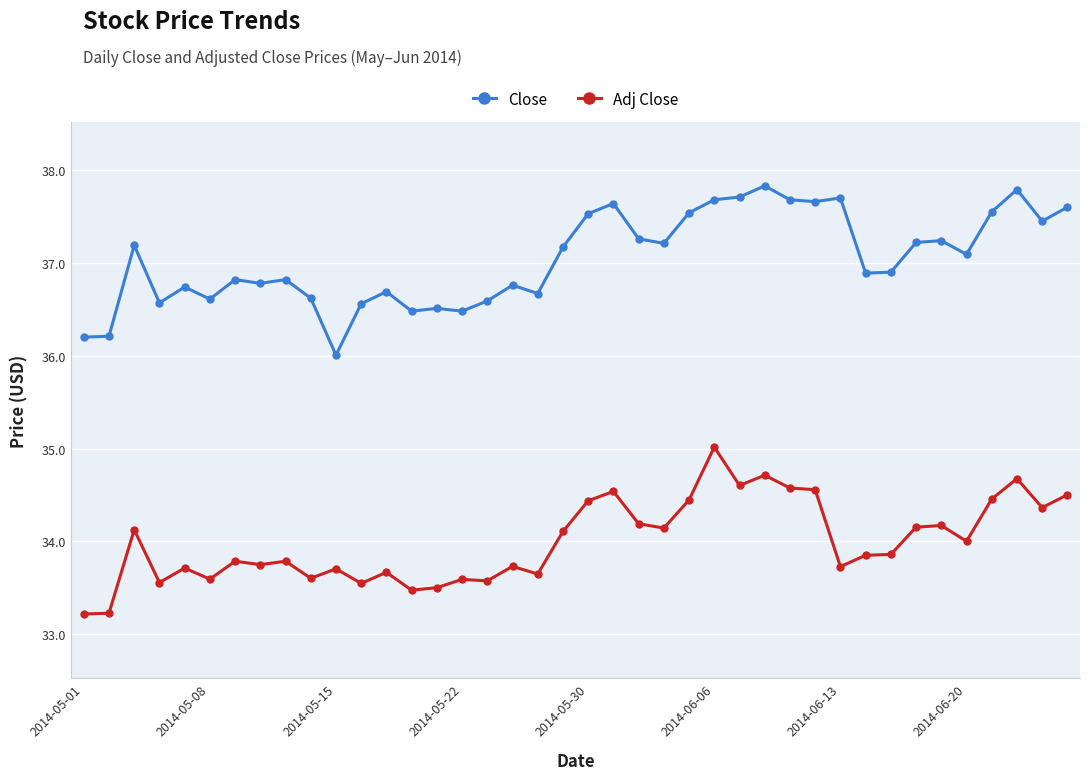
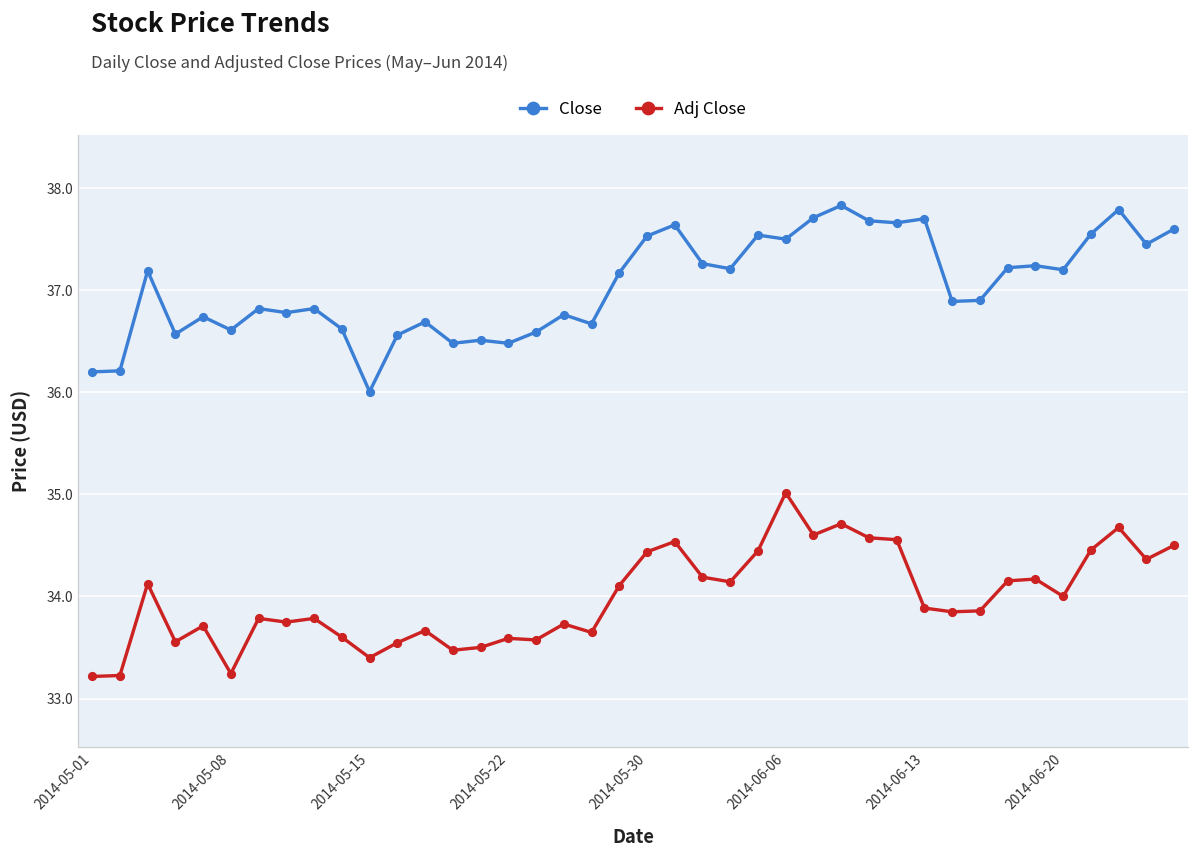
Adj Close, 2014-05-08: 33.6 -> 33.2
Adj Close, 2014-05-15: 33.7 -> 33.4
Close, 2014-06-06: 37.7 -> 37.5
Adj Close, 2014-06-13: 33.7 -> 33.9
Close, 2014-06-20: 37.1 -> 37.2
